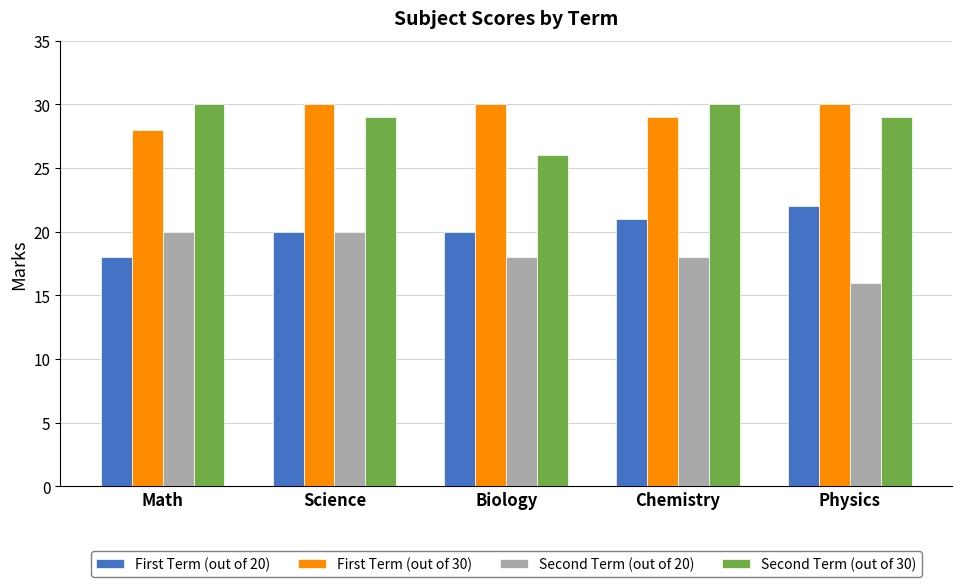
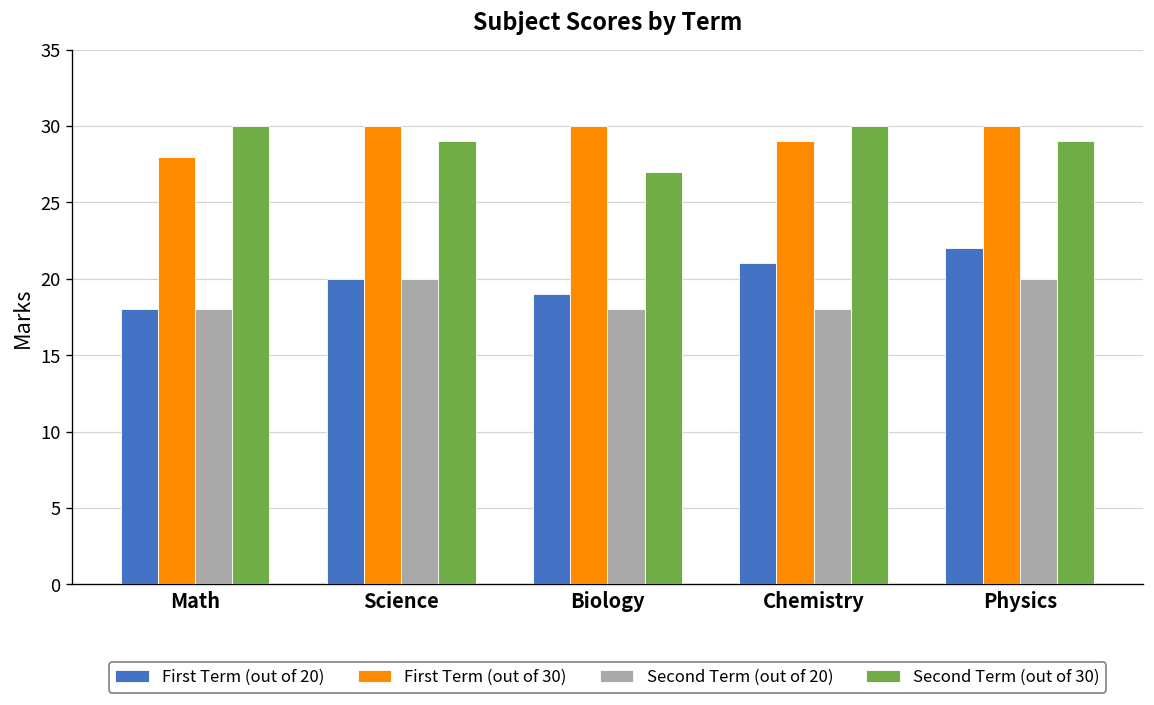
Second Term (out of 20), Math: 20 -> 18
First Term (out of 20), Biology: 20 -> 19
Second Term (out of 30), Biology: 26 -> 27
Second Term (out of 20), Physics: 16 -> 20
